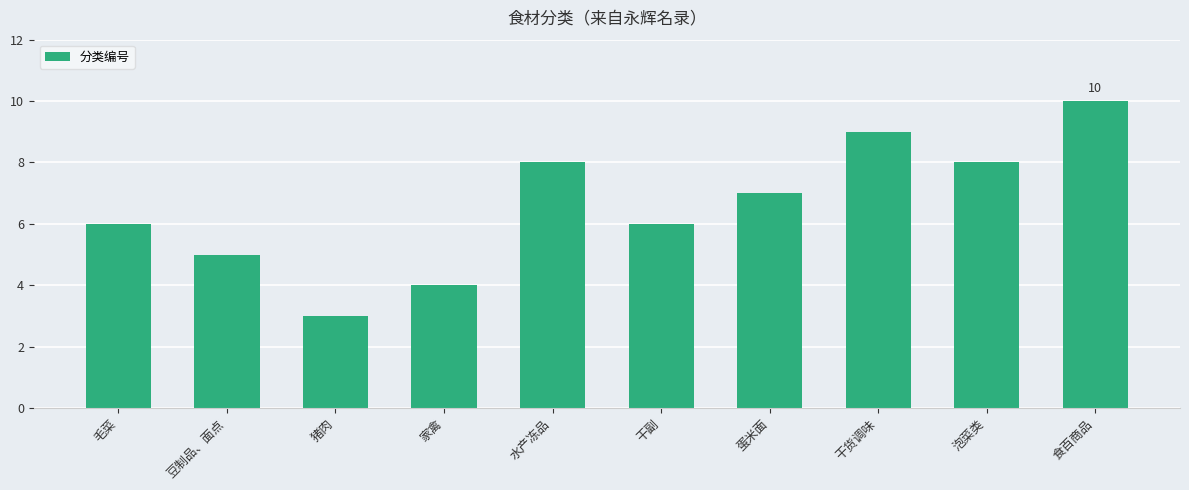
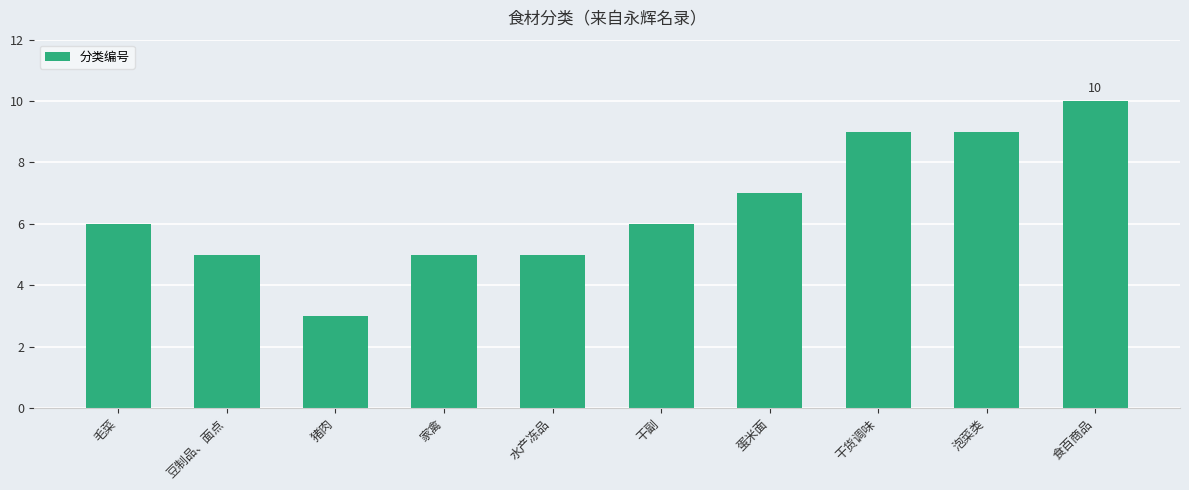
家禽: 4 -> 5
水产冻品: 8 -> 5
泡菜类: 8 -> 9
